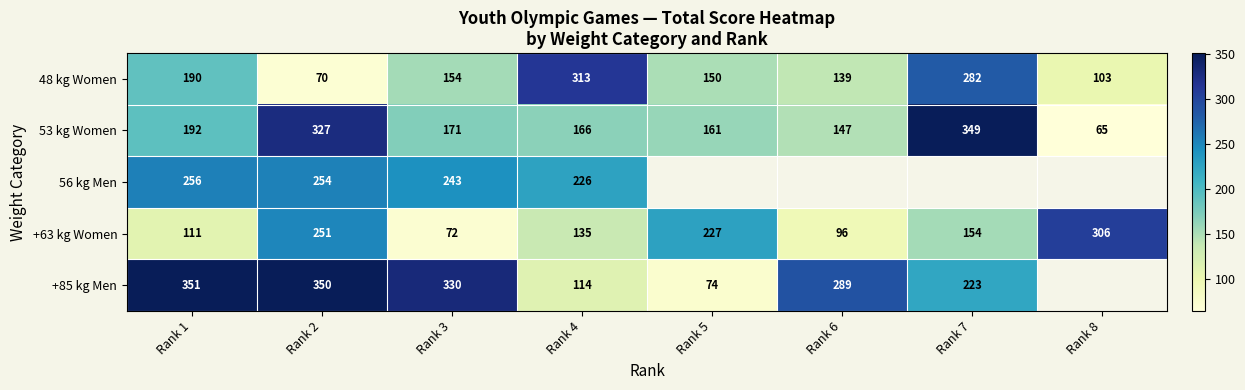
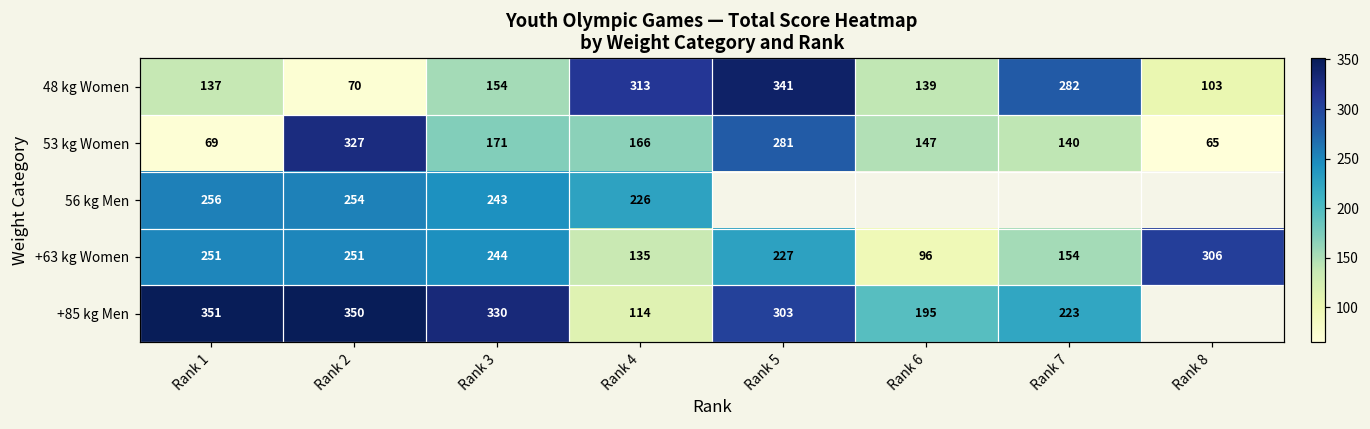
48 kg Women, Rank 1: 190 -> 137
48 kg Women, Rank 5: 150 -> 341
53 kg Women, Rank 1: 192 -> 69
53 kg Women, Rank 5: 161 -> 281
53 kg Women, Rank 7: 349 -> 140
+63 kg Women, Rank 1: 111 -> 251
+63 kg Women, Rank 3: 72 -> 244
+85 kg Men, Rank 5: 74 -> 303
+85 kg Men, Rank 6: 289 -> 195
